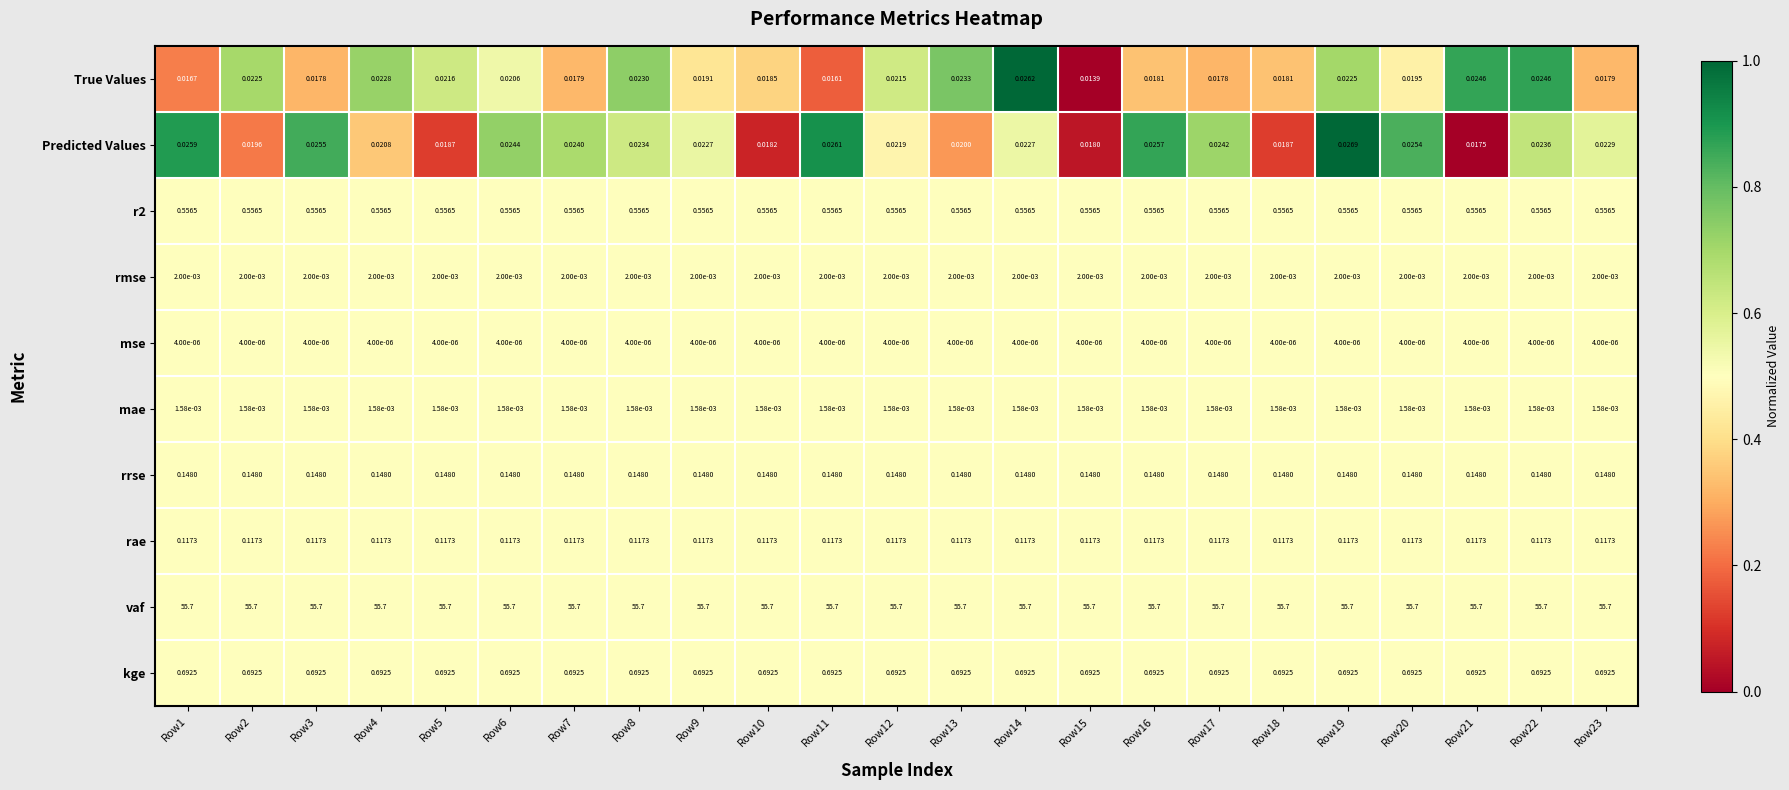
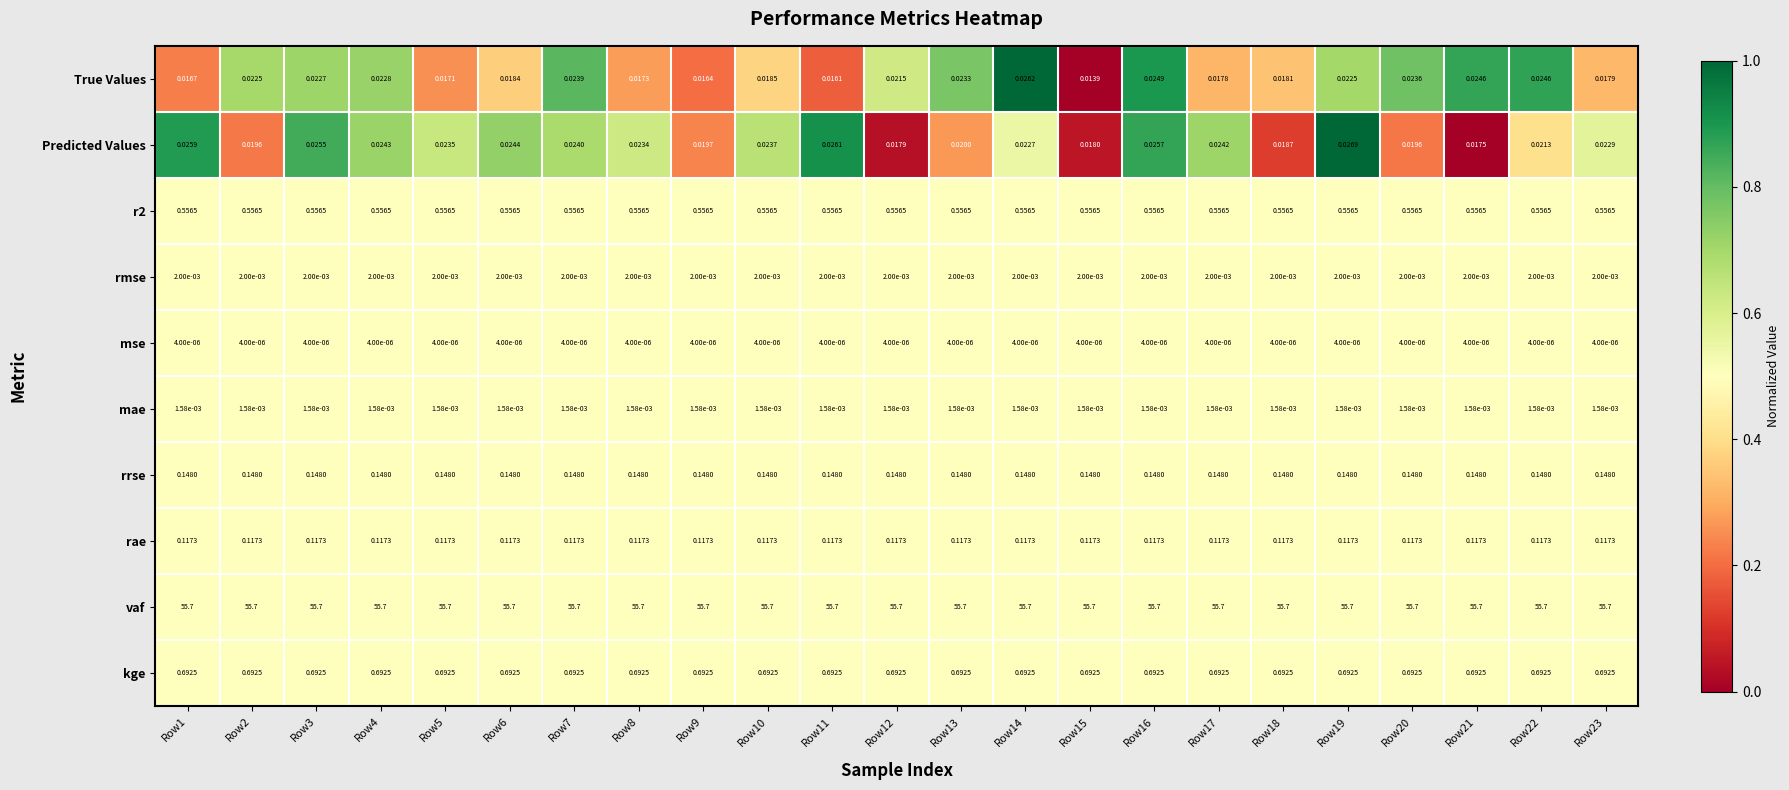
True Values, Row3: 0.0178 -> 0.0227
True Values, Row5: 0.0216 -> 0.0171
True Values, Row6: 0.0206 -> 0.0184
True Values, Row7: 0.0179 -> 0.0239
True Values, Row8: 0.0230 -> 0.0173
True Values, Row9: 0.0191 -> 0.0164
True Values, Row16: 0.0181 -> 0.0249
True Values, Row20: 0.0195 -> 0.0236
Predicted Values, Row4: 0.0208 -> 0.0243
Predicted Values, Row5: 0.0187 -> 0.0235
Predicted Values, Row9: 0.0227 -> 0.0197
Predicted Values, Row10: 0.0182 -> 0.0237
Predicted Values, Row12: 0.0219 -> 0.0179
Predicted Values, Row20: 0.0254 -> 0.0196
Predicted Values, Row22: 0.0236 -> 0.0213
